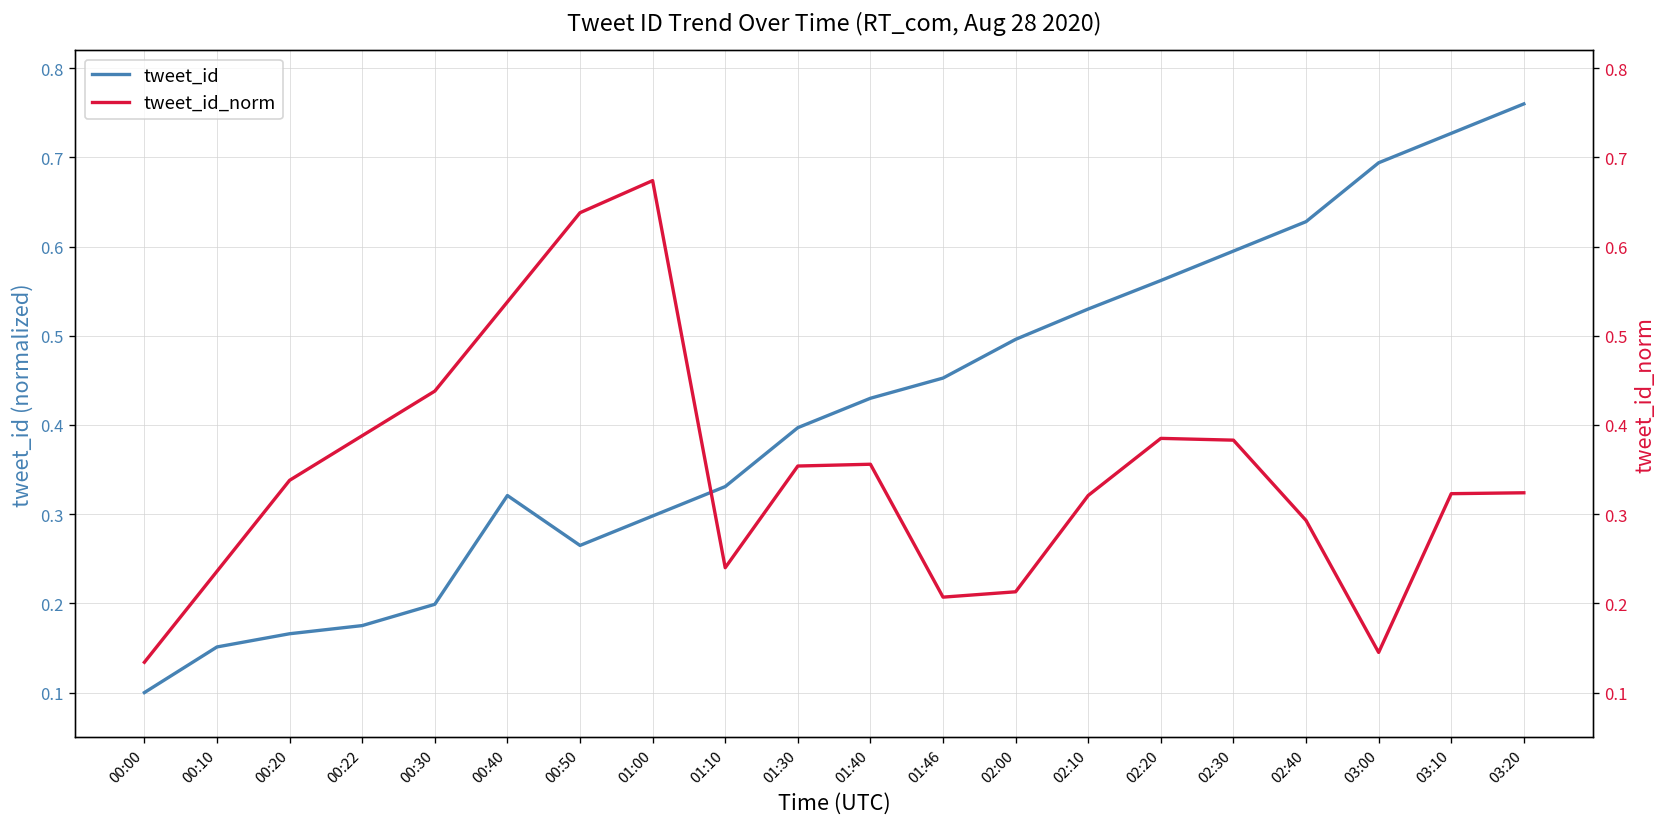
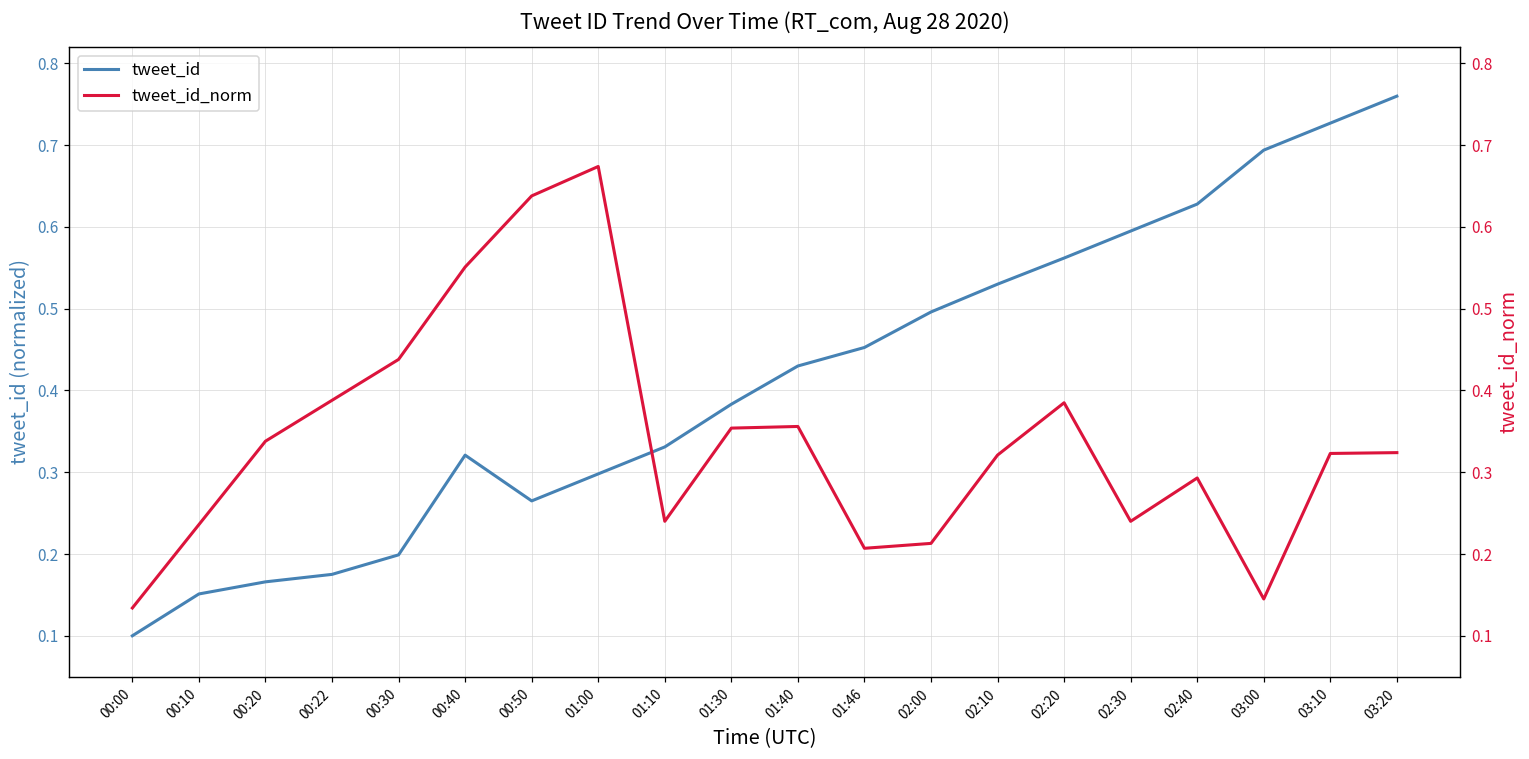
tweet_id, 01:30: 0.40 -> 0.38
tweet_id_norm, 00:40: 0.54 -> 0.55
tweet_id_norm, 02:30: 0.38 -> 0.24
